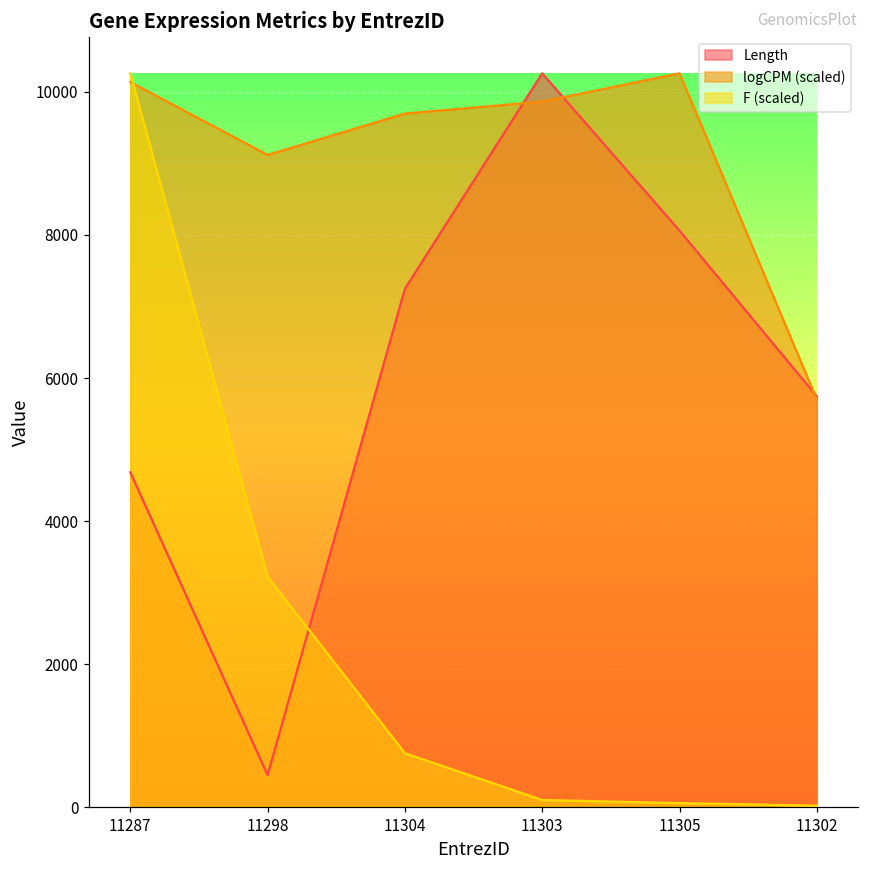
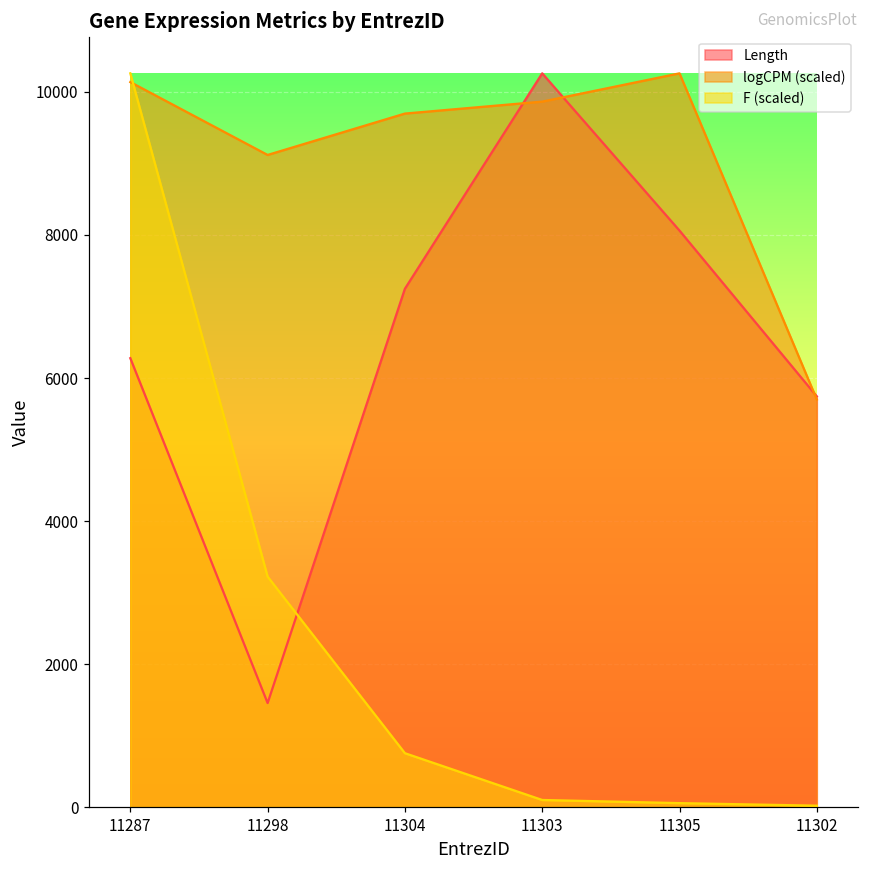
Length, 11287: 4700 -> 6300
Length, 11298: 400 -> 1500
